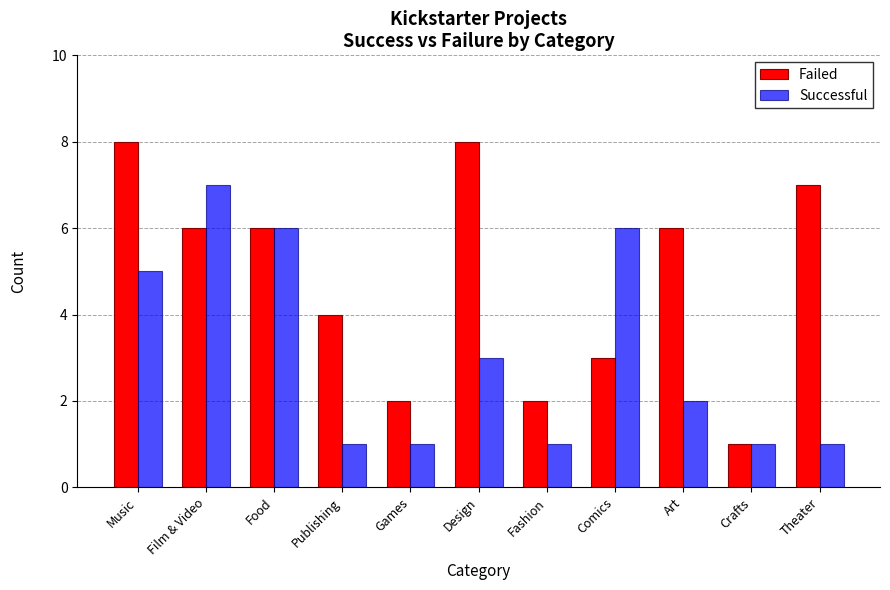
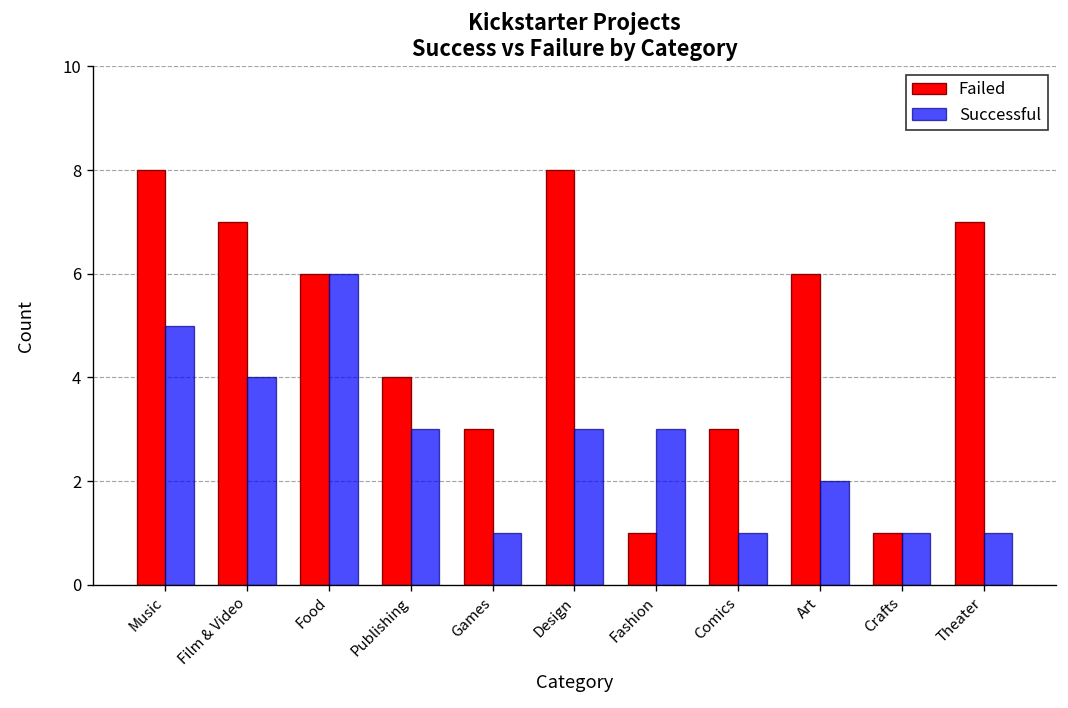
Failed, Film & Video: 6 -> 7
Successful, Film & Video: 7 -> 4
Successful, Publishing: 1 -> 3
Failed, Games: 2 -> 3
Failed, Fashion: 2 -> 1
Successful, Fashion: 1 -> 3
Successful, Comics: 6 -> 1
